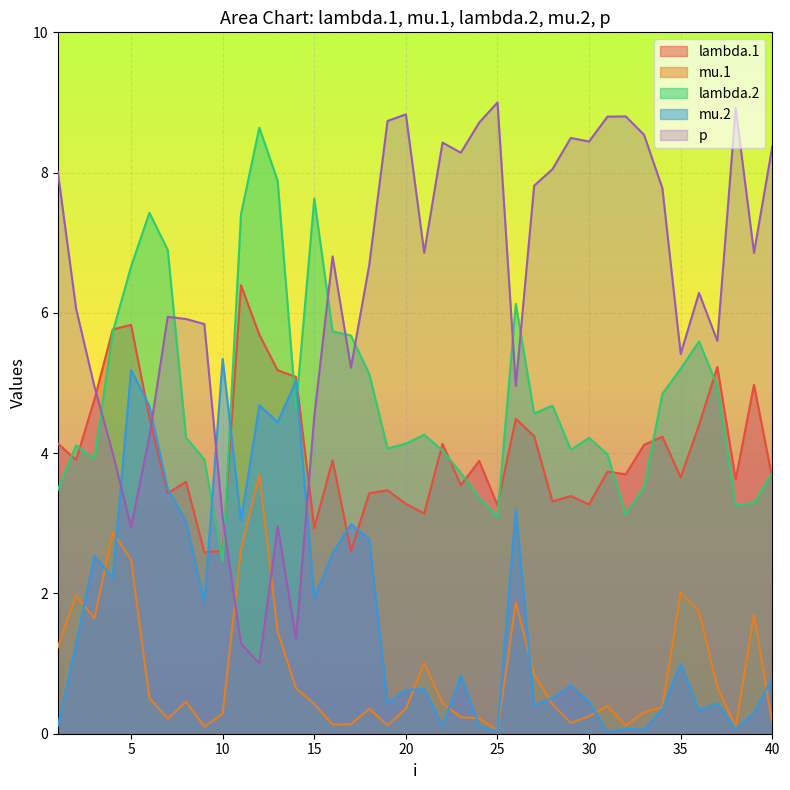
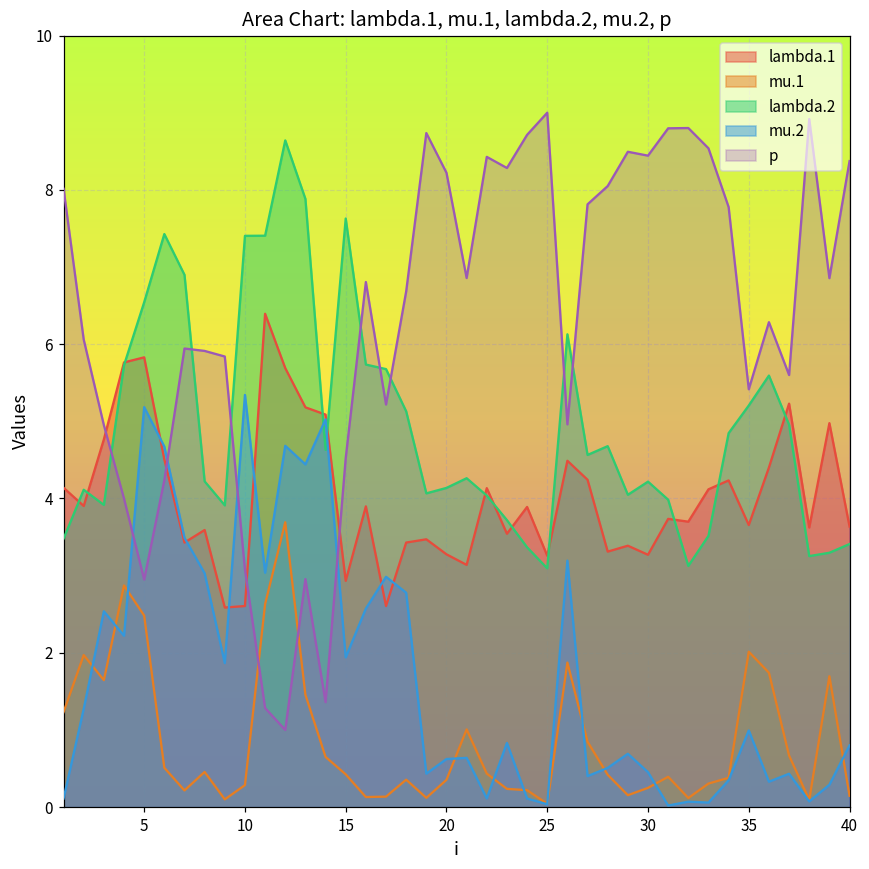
lambda.2, 5: 6.7 -> 6.5
lambda.2, 10: 2.5 -> 7.4
p, 20: 8.8 -> 8.2
lambda.2, 40: 3.7 -> 3.4
